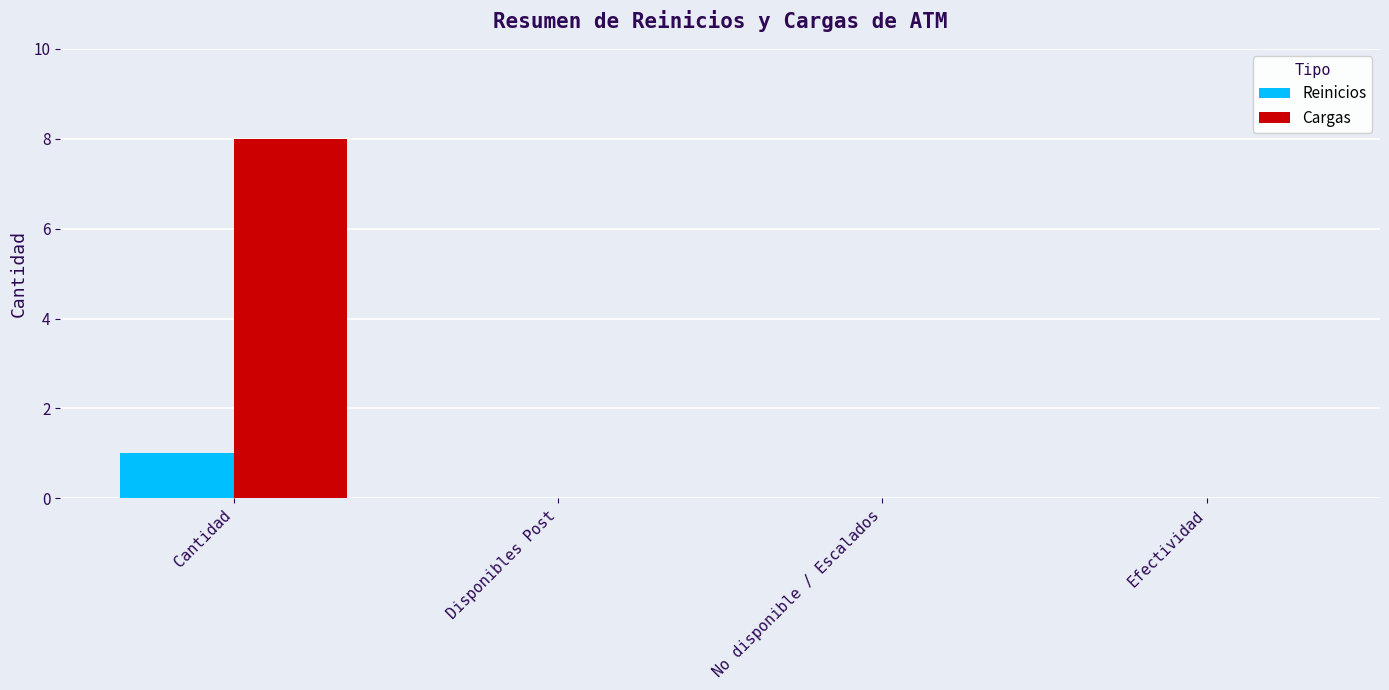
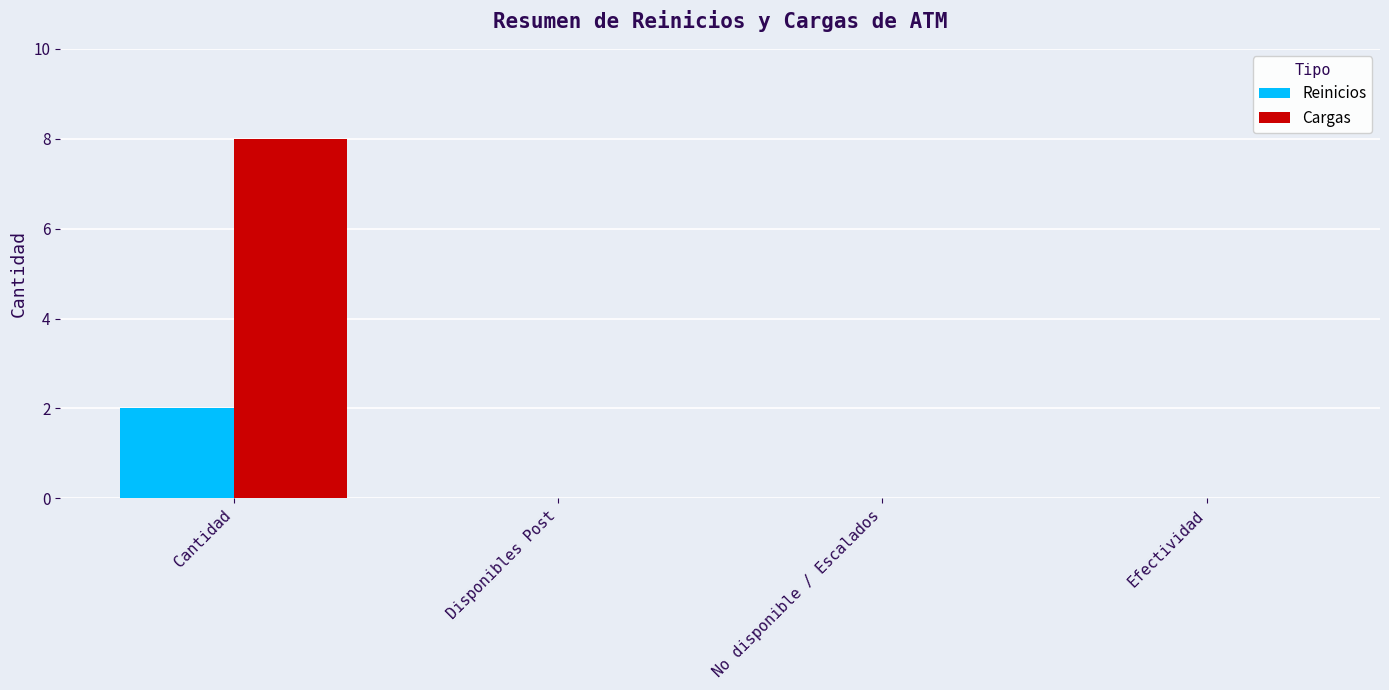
Reinicios, Cantidad: 1 -> 2
